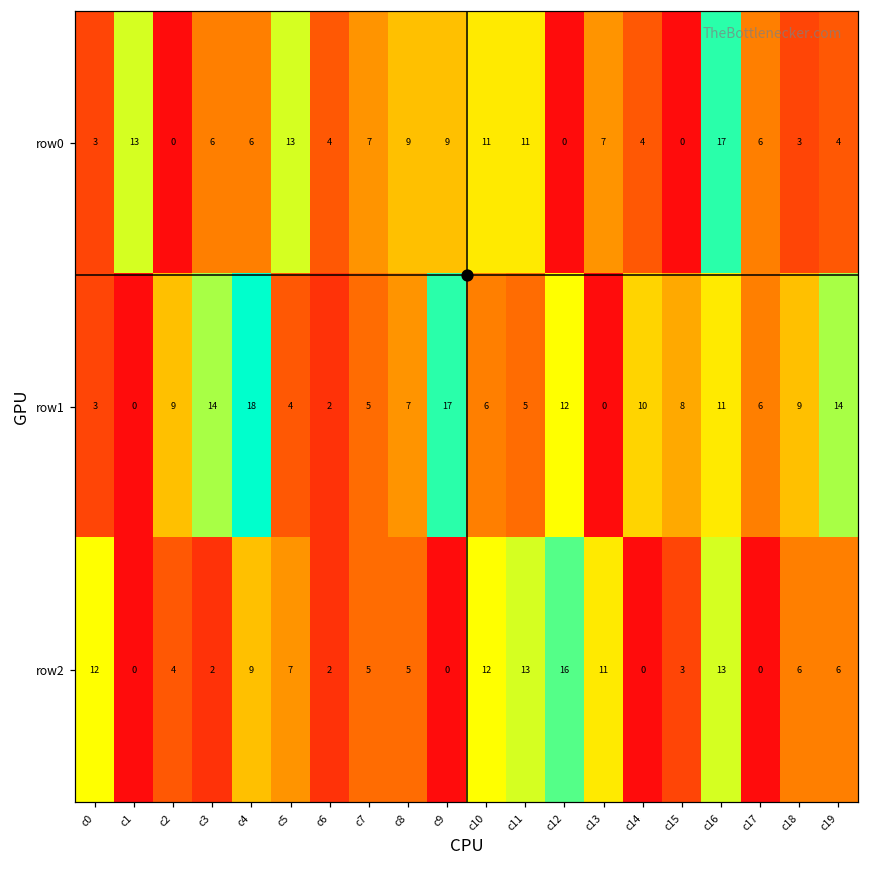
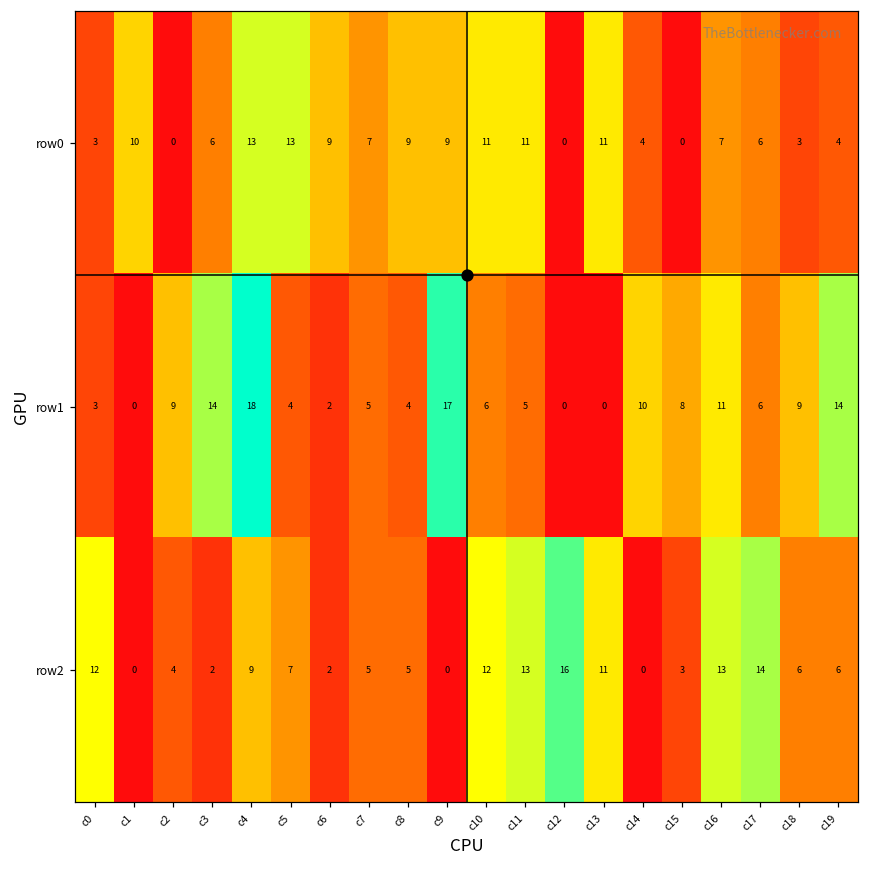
row0, c1: 13 -> 10
row0, c4: 6 -> 13
row0, c6: 4 -> 9
row0, c13: 7 -> 11
row0, c16: 17 -> 7
row1, c8: 7 -> 4
row1, c12: 12 -> 0
row2, c17: 0 -> 14
